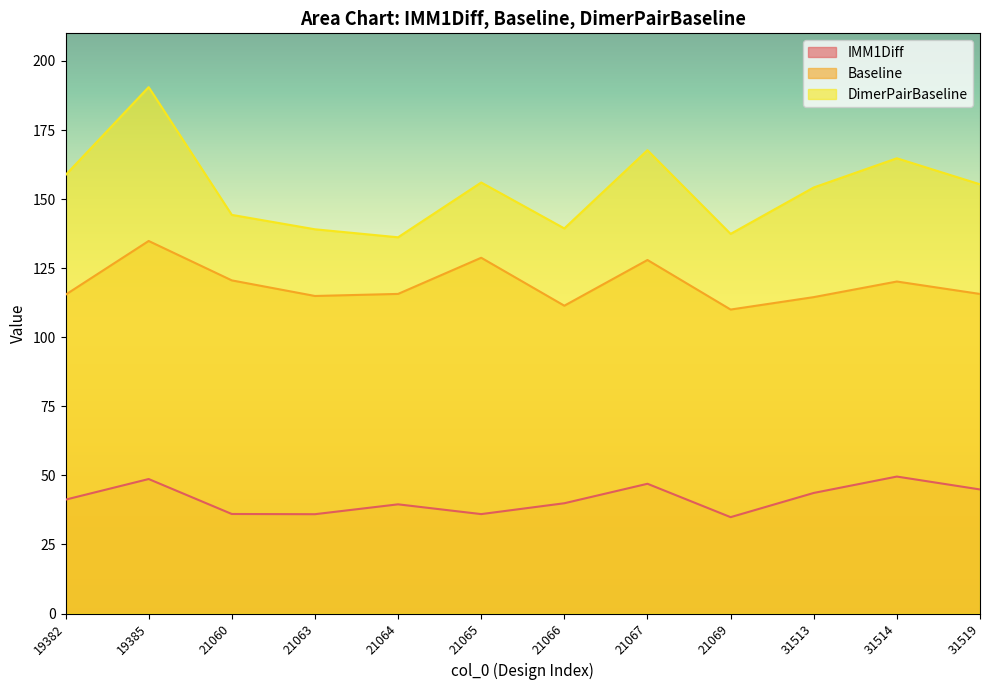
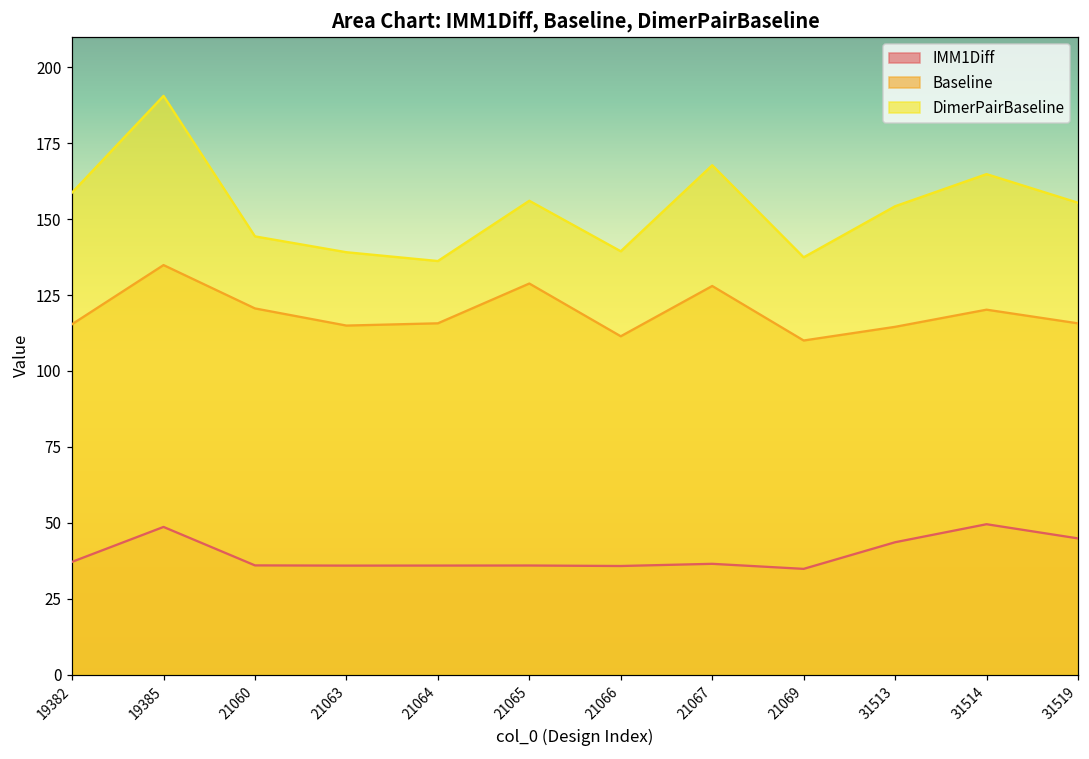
IMM1Diff, 19382: 41 -> 37
IMM1Diff, 21064: 40 -> 36
IMM1Diff, 21066: 40 -> 36
IMM1Diff, 21067: 47 -> 37
